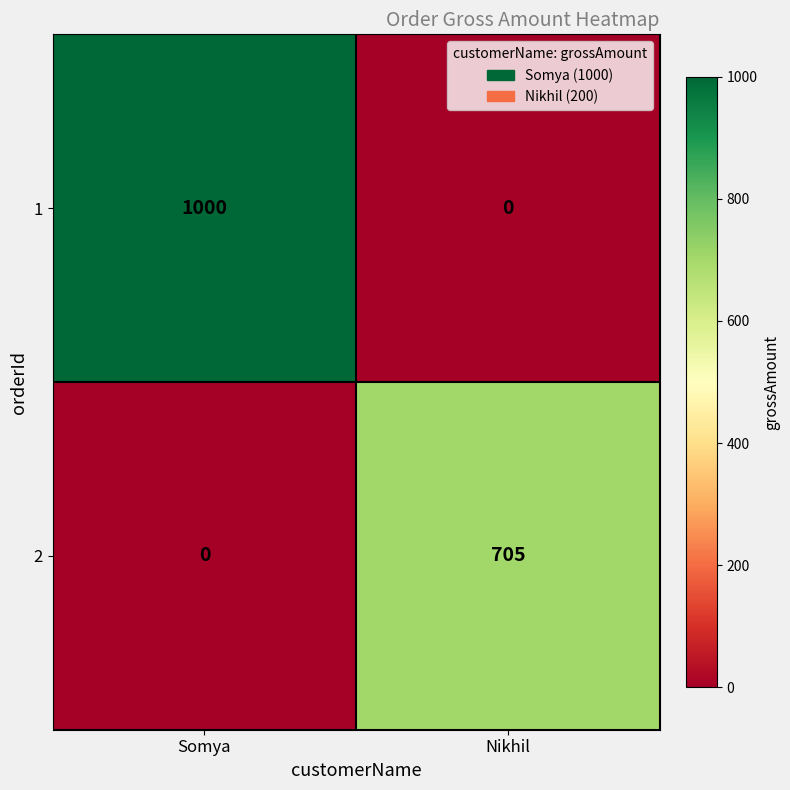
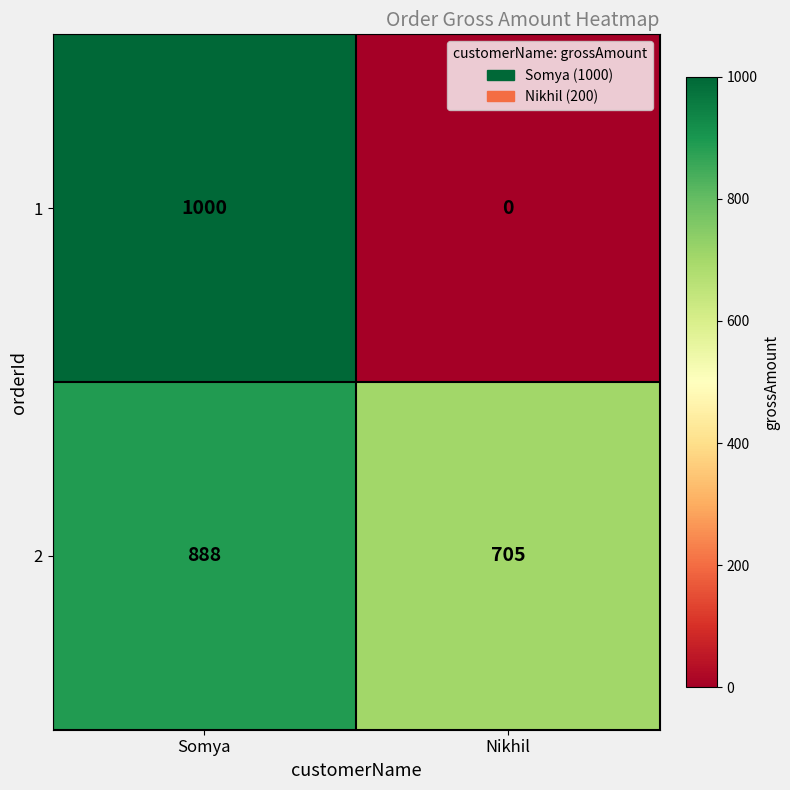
2, Somya: 0 -> 888
